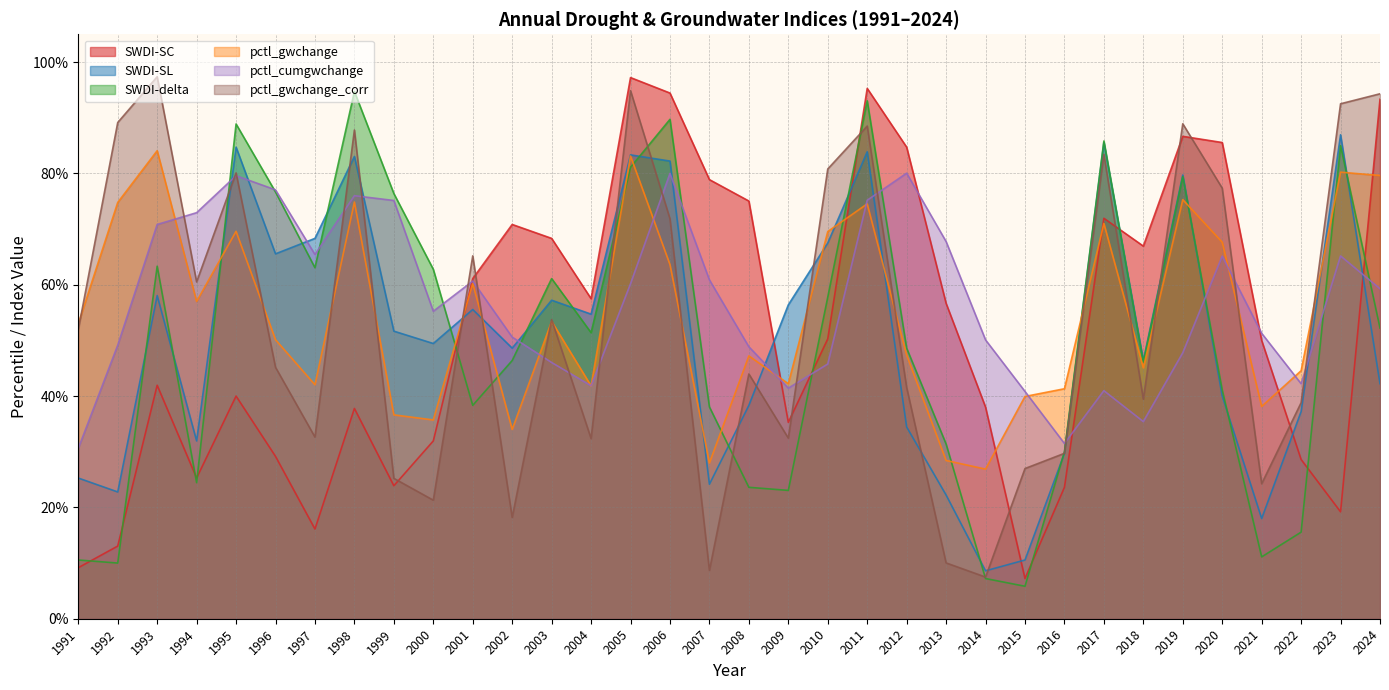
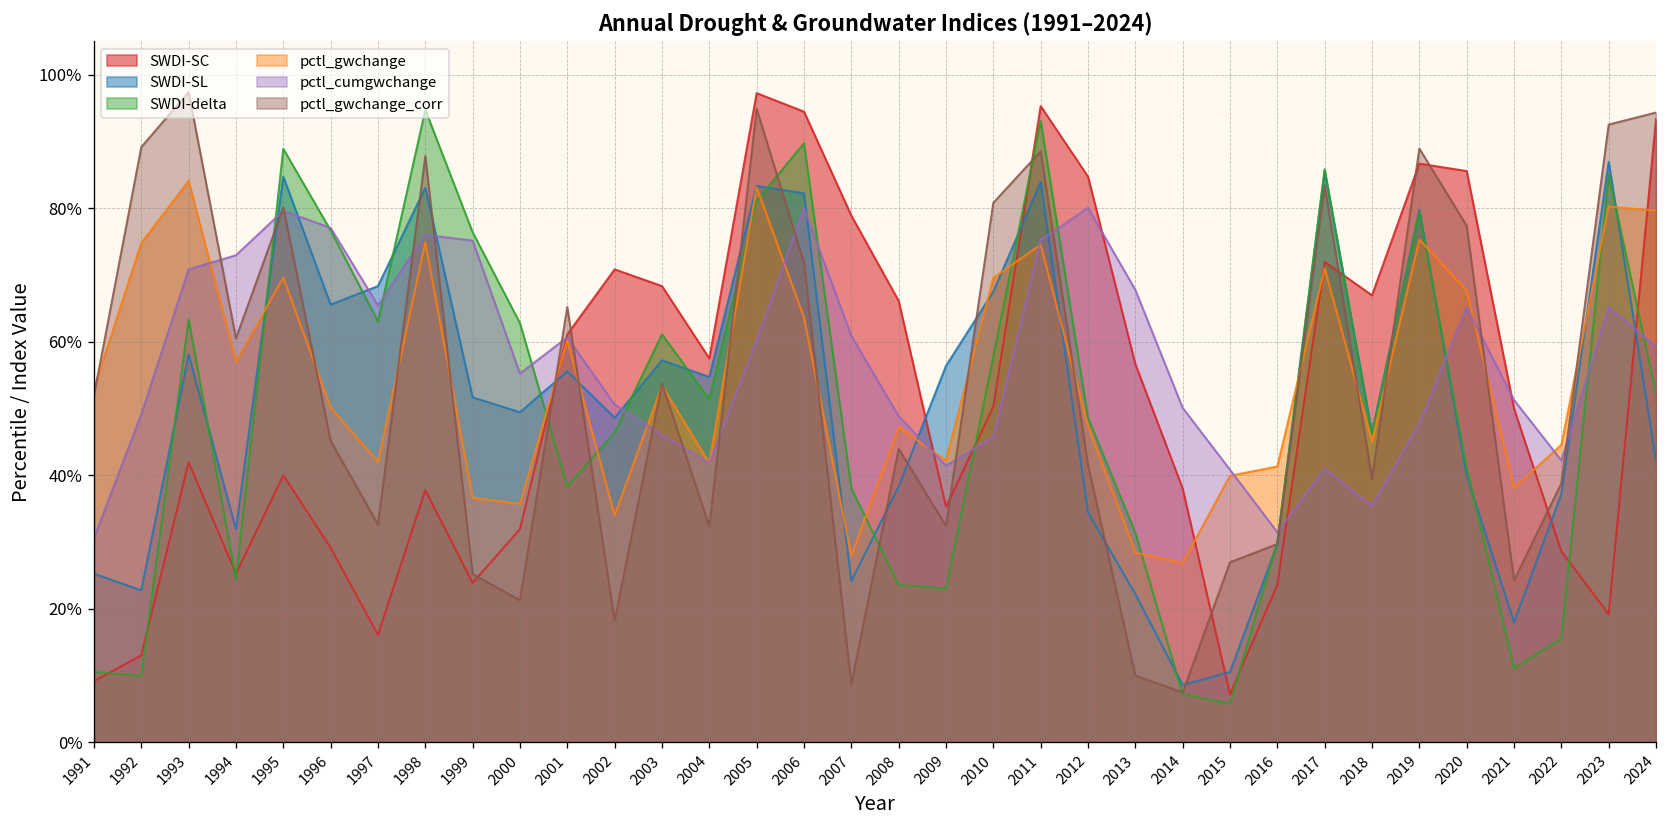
SWDI-SC, 2008: 75% -> 66%
